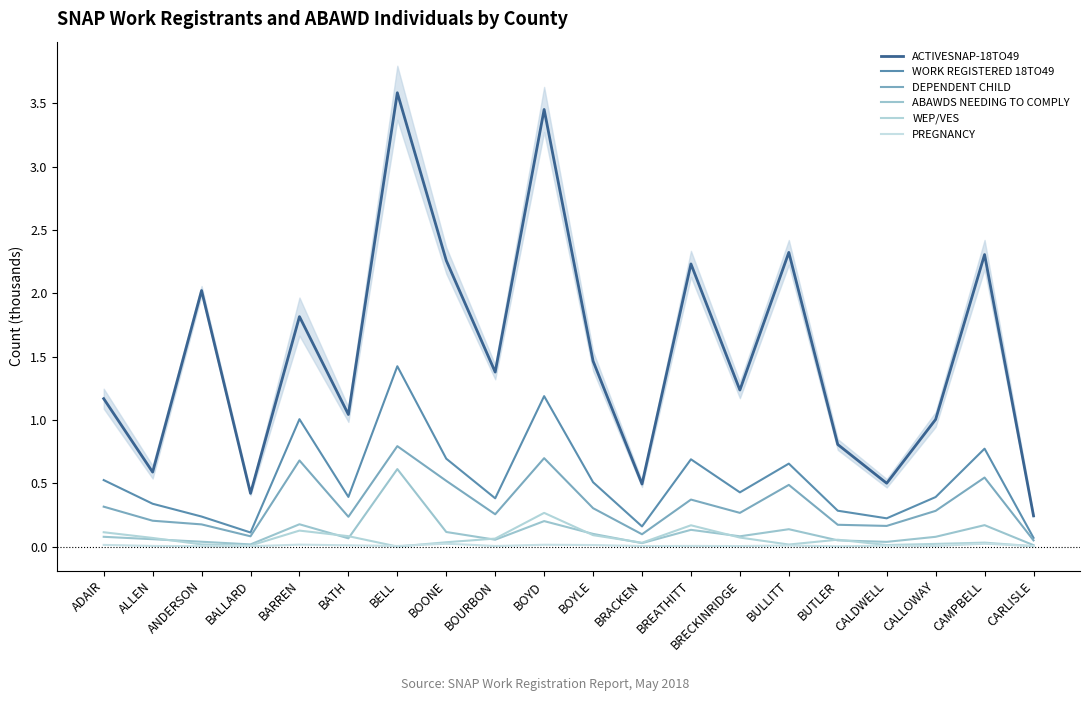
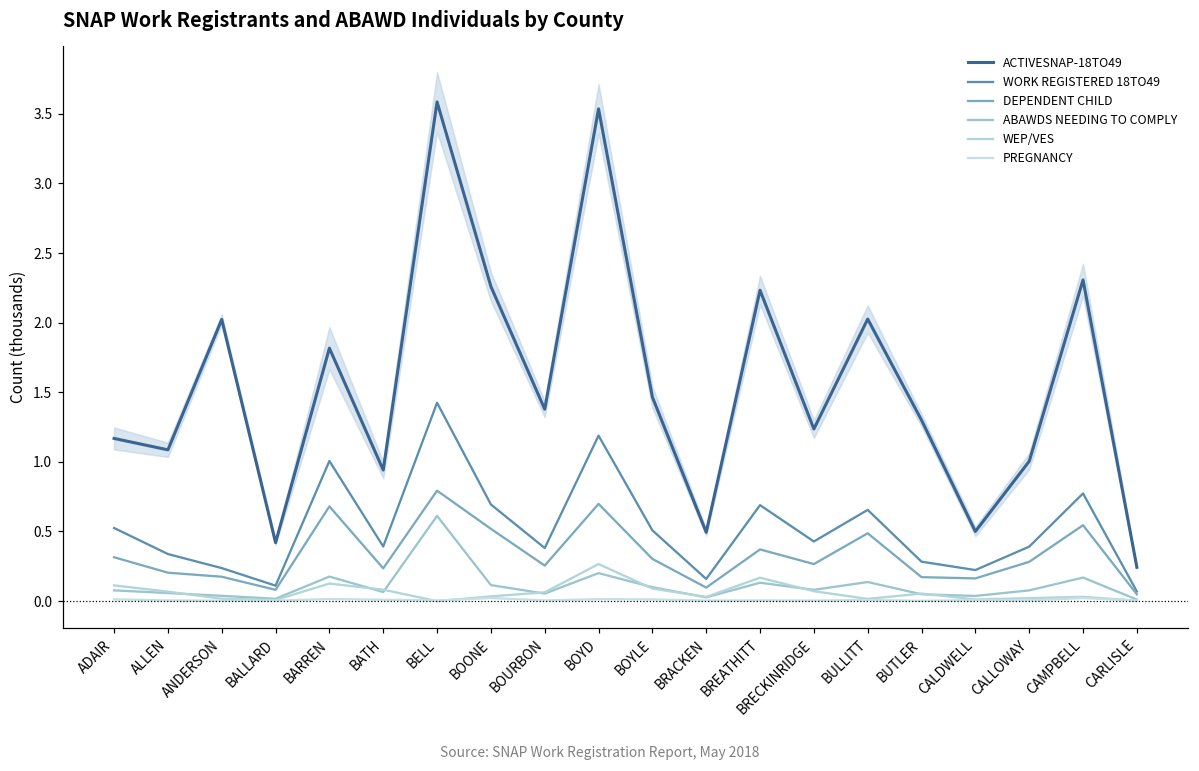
ACTIVESNAP-18TO49, ALLEN: 0.59 -> 1.09
ACTIVESNAP-18TO49, BATH: 1.04 -> 0.94
ACTIVESNAP-18TO49, BOYD: 3.45 -> 3.53
ACTIVESNAP-18TO49, BULLITT: 2.32 -> 2.03
ACTIVESNAP-18TO49, BUTLER: 0.81 -> 1.30
